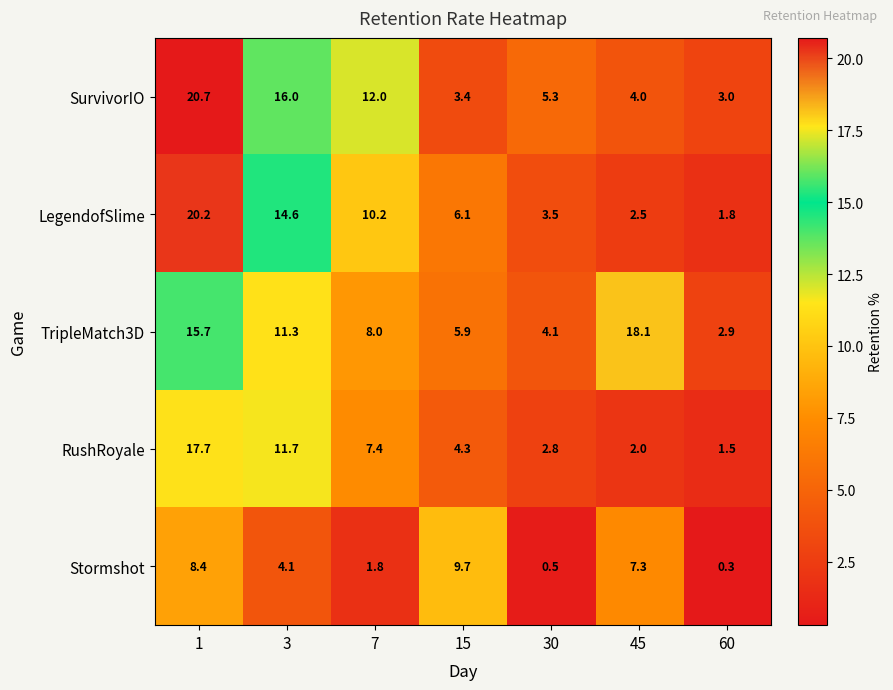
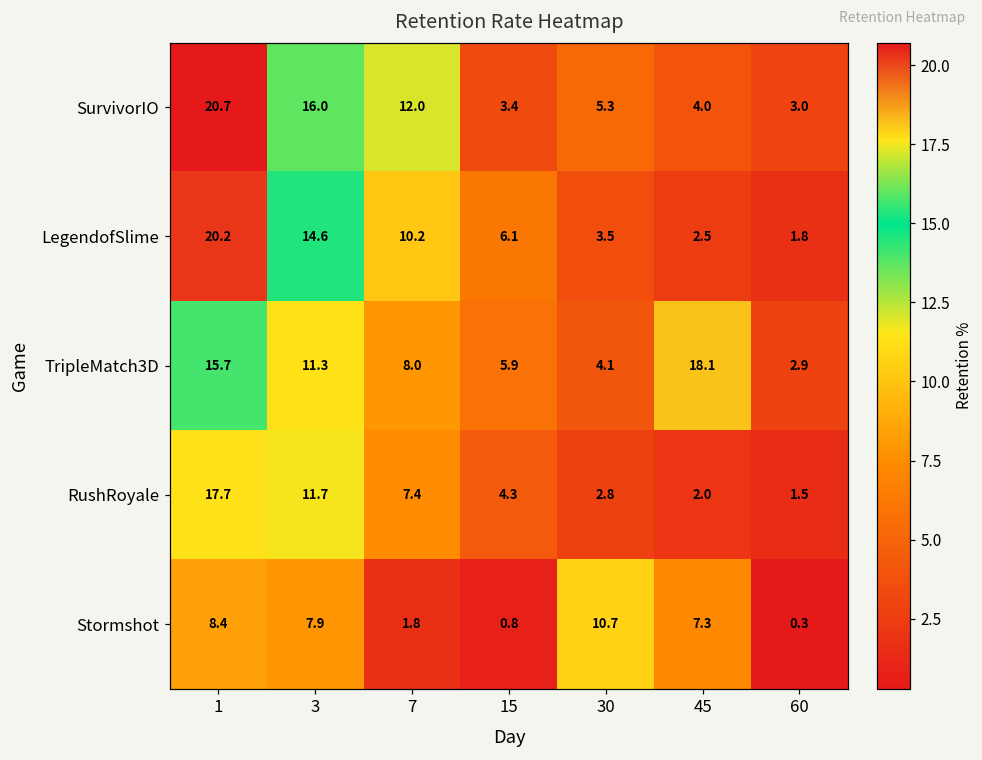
Stormshot, 3: 4.1 -> 7.9
Stormshot, 15: 9.7 -> 0.8
Stormshot, 30: 0.5 -> 10.7
